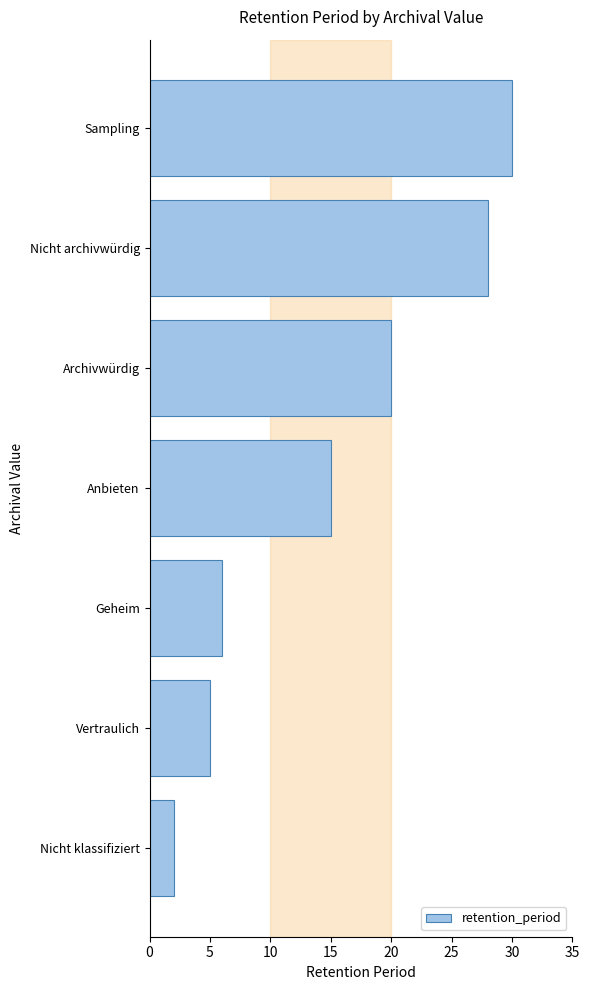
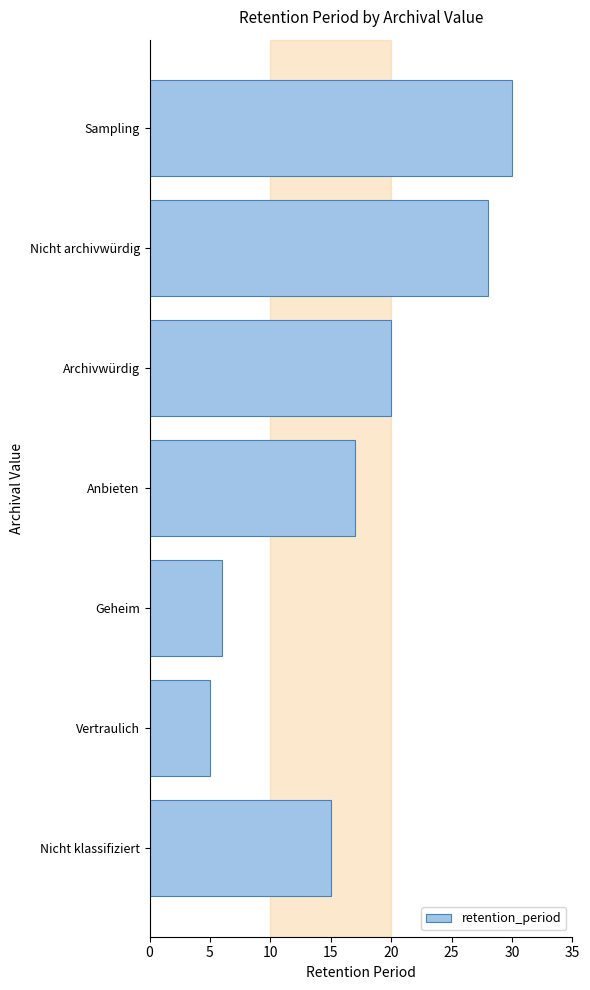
Anbieten: 15 -> 17
Nicht klassifiziert: 2 -> 15
